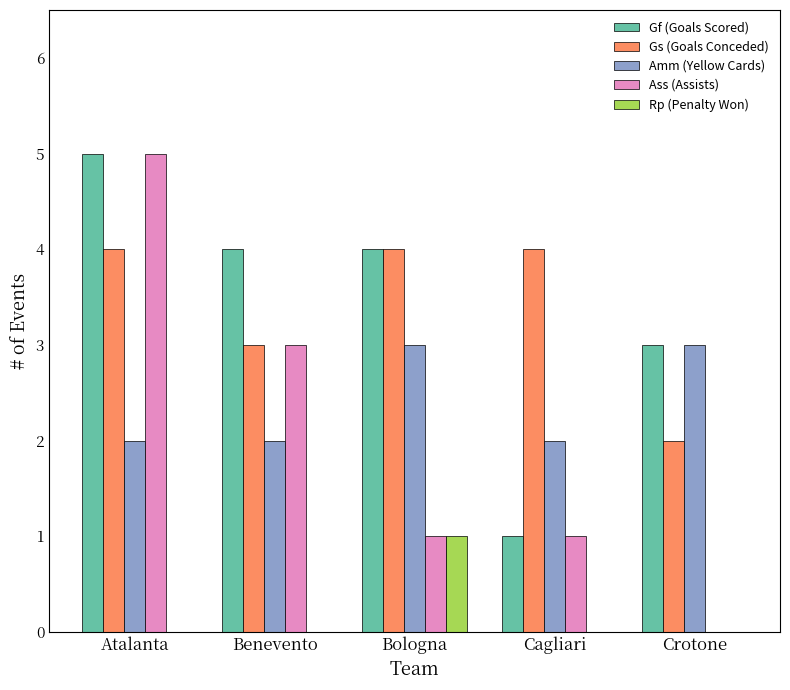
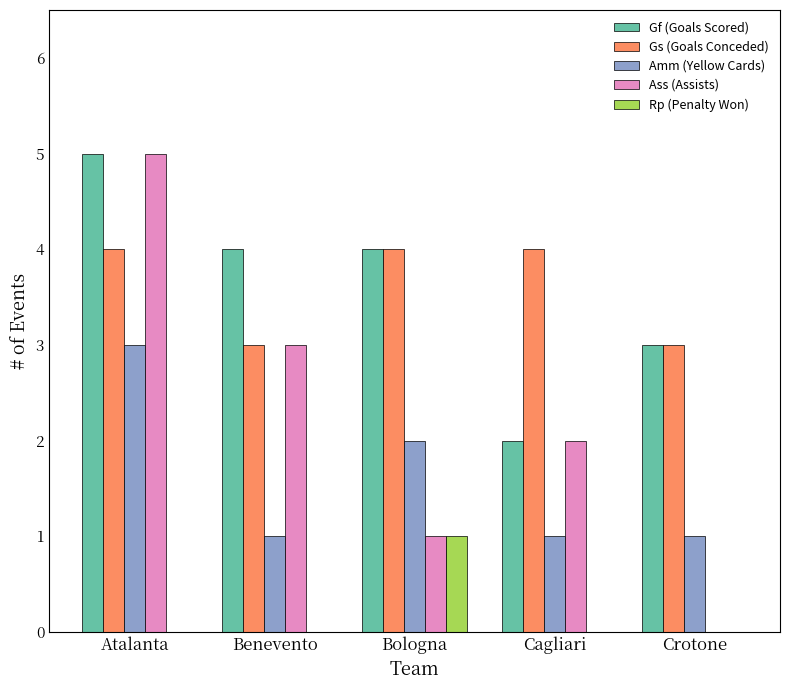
Amm (Yellow Cards), Atalanta: 2 -> 3
Amm (Yellow Cards), Benevento: 2 -> 1
Amm (Yellow Cards), Bologna: 3 -> 2
Gf (Goals Scored), Cagliari: 1 -> 2
Amm (Yellow Cards), Cagliari: 2 -> 1
Ass (Assists), Cagliari: 1 -> 2
Gs (Goals Conceded), Crotone: 2 -> 3
Amm (Yellow Cards), Crotone: 3 -> 1
